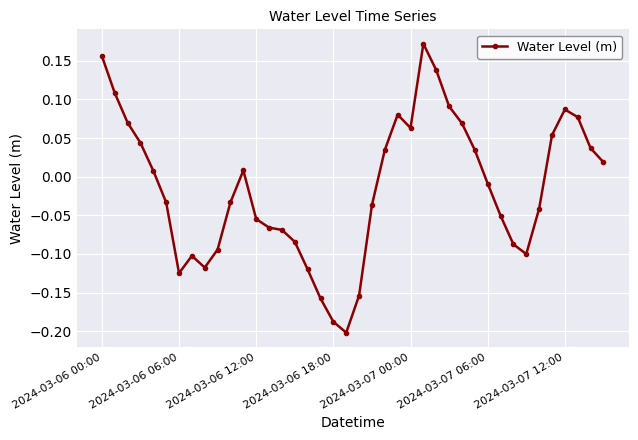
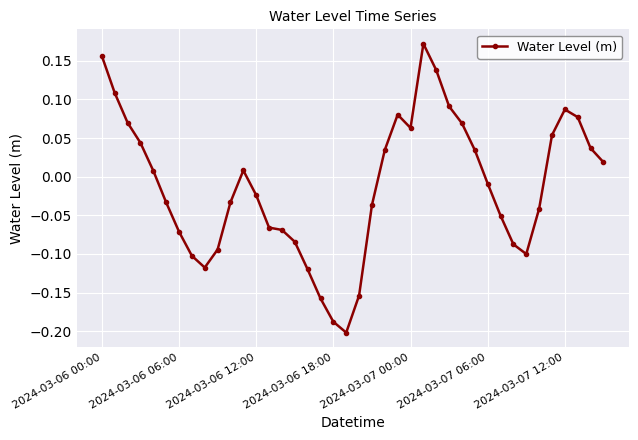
2024-03-06 06:00: -0.12 -> -0.07
2024-03-06 12:00: -0.05 -> -0.02
